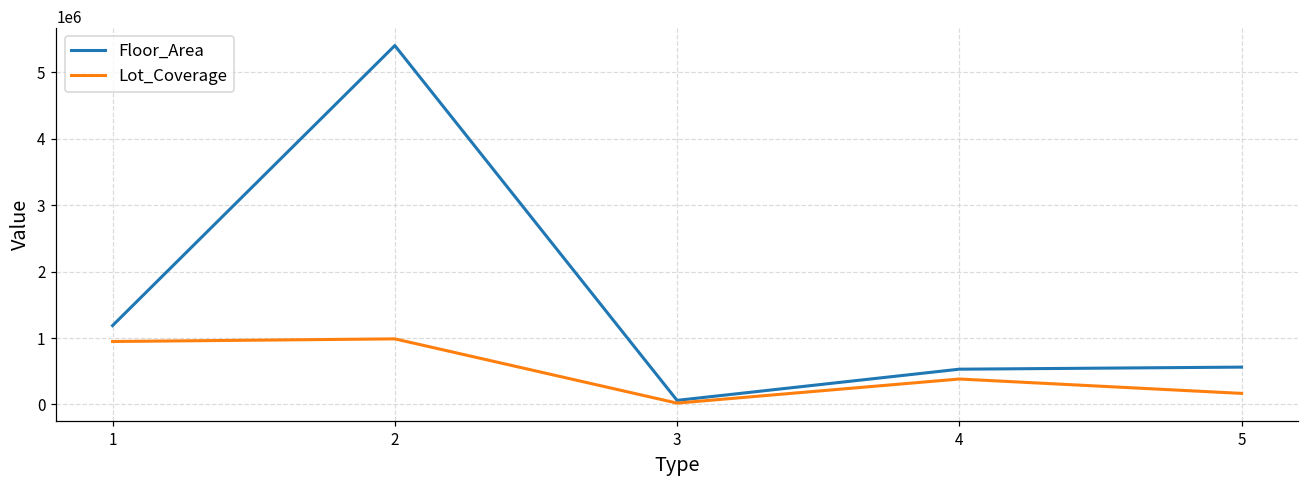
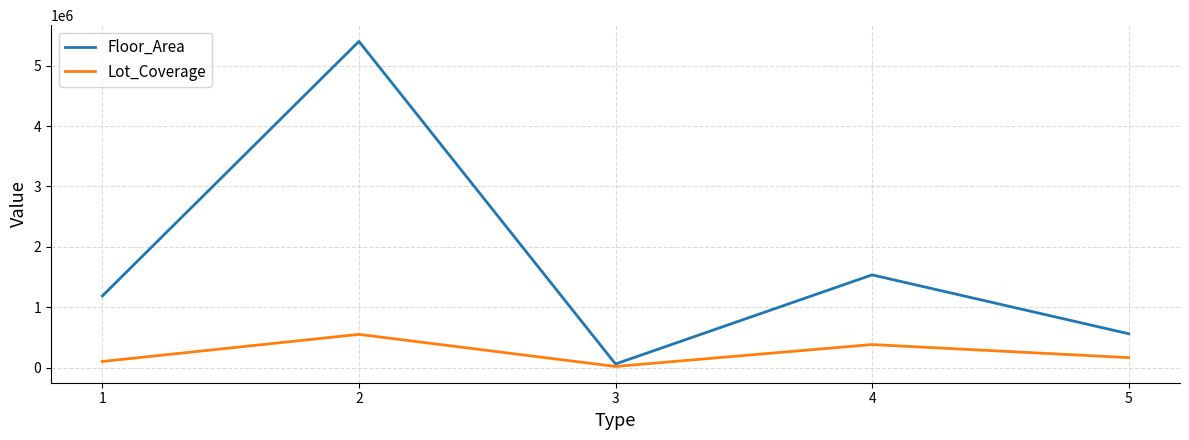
Lot_Coverage, 1: 900000 -> 100000
Lot_Coverage, 2: 1000000 -> 600000
Floor_Area, 4: 500000 -> 1500000
